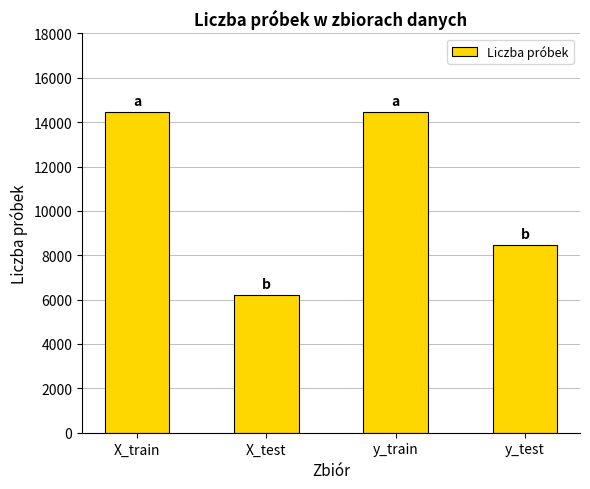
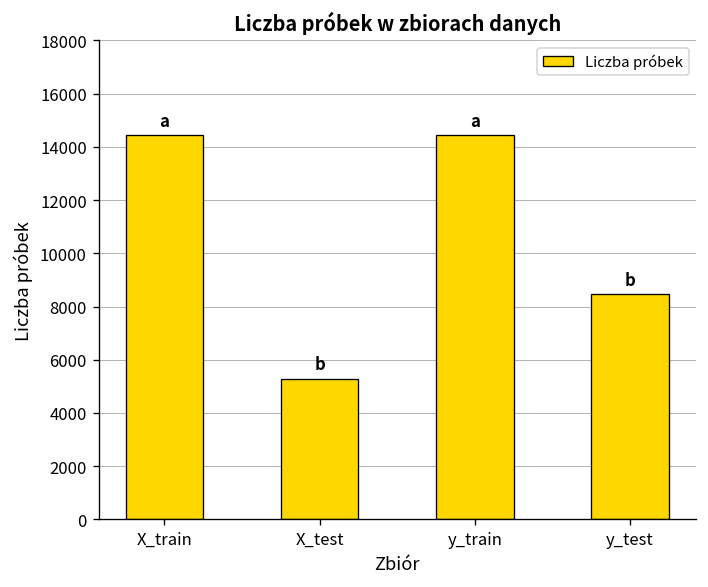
X_test: 6200 -> 5300
